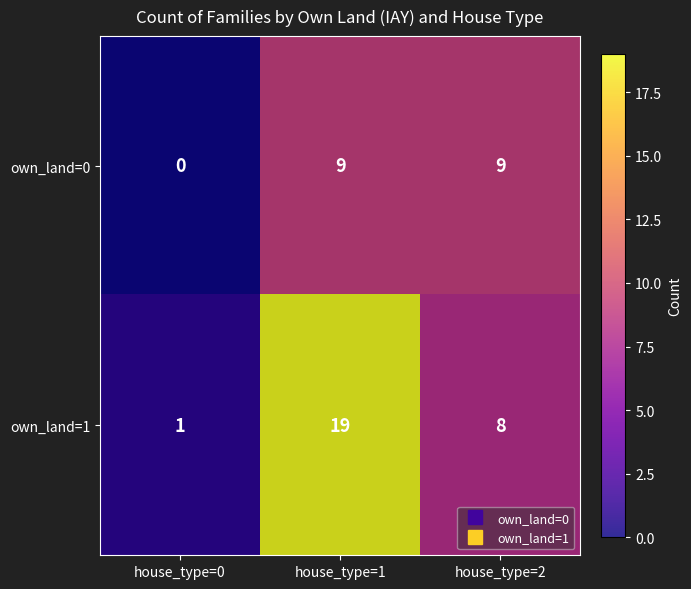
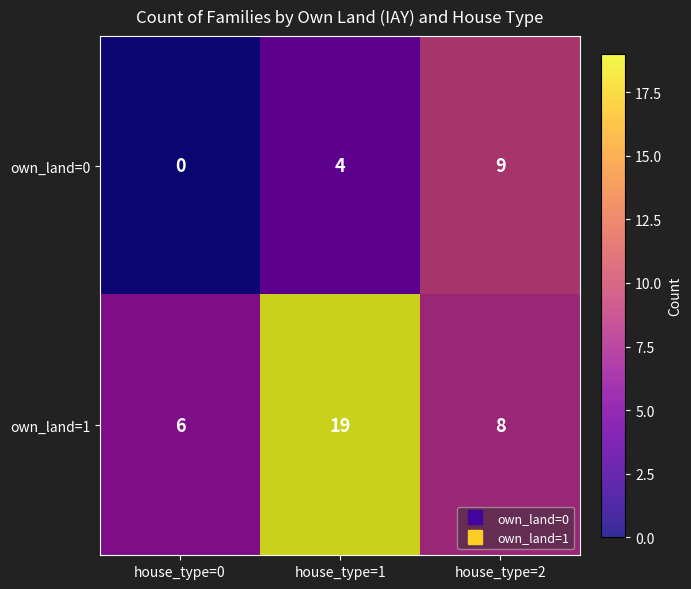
own_land=0, house_type=1: 9 -> 4
own_land=1, house_type=0: 1 -> 6
